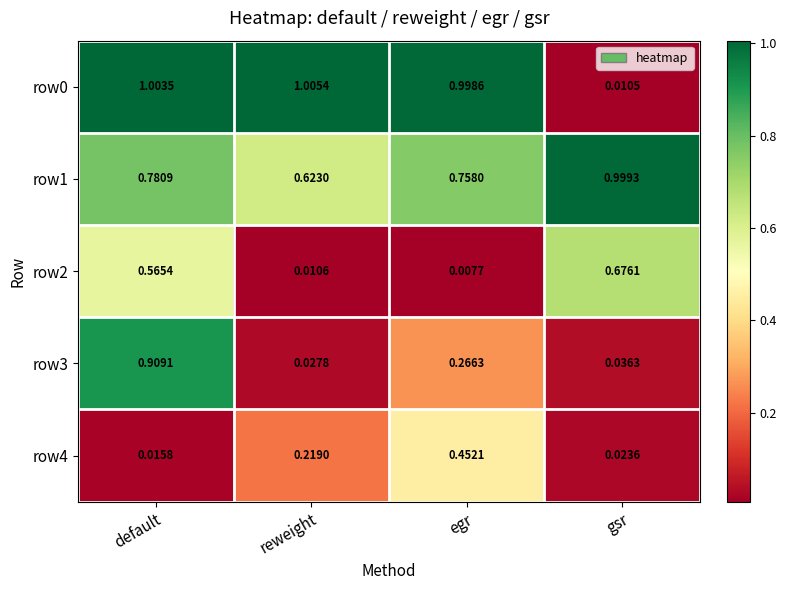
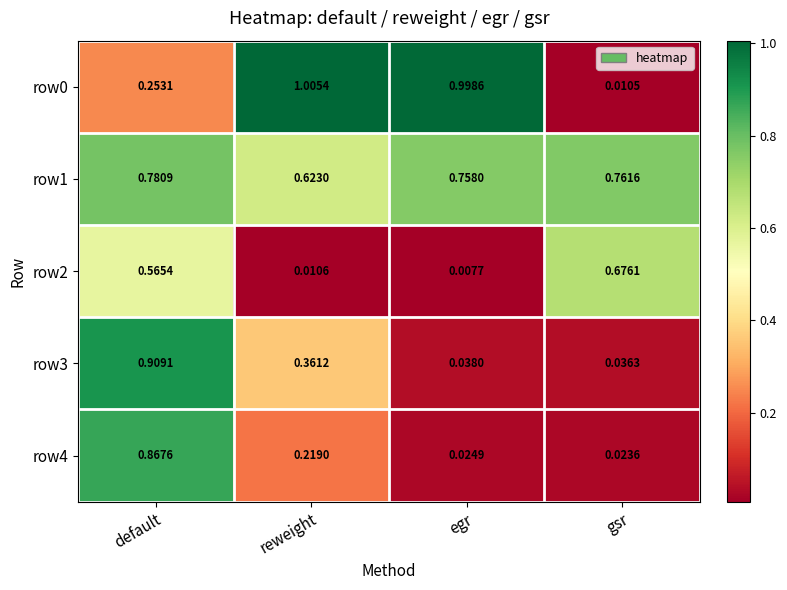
row0, default: 1.0035 -> 0.2531
row1, gsr: 0.9993 -> 0.7616
row3, reweight: 0.0278 -> 0.3612
row3, egr: 0.2663 -> 0.0380
row4, default: 0.0158 -> 0.8676
row4, egr: 0.4521 -> 0.0249
